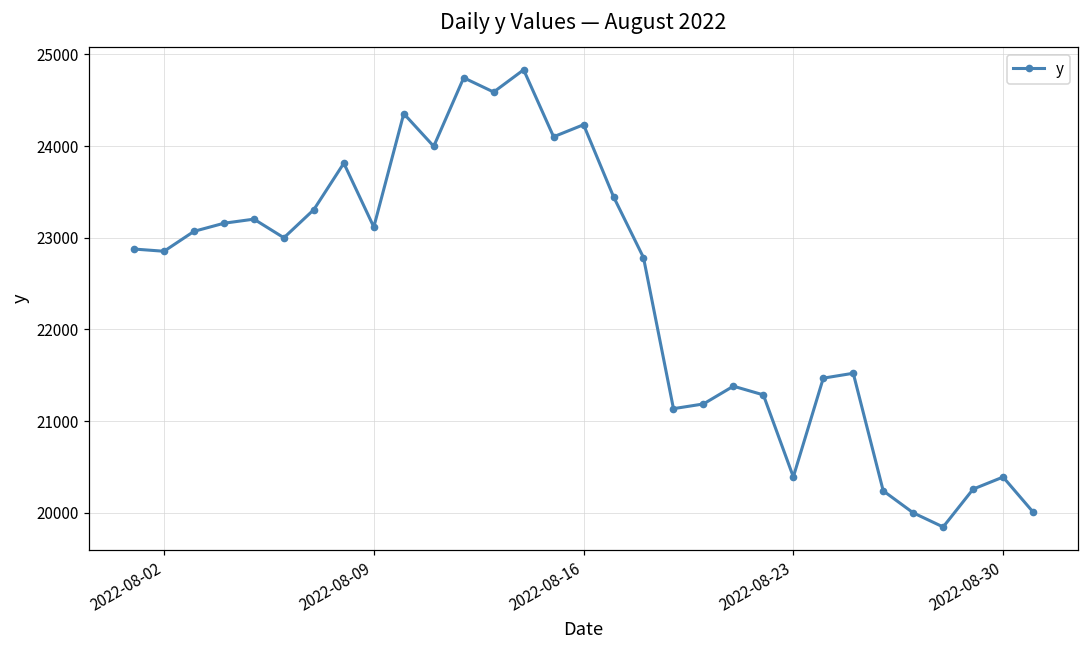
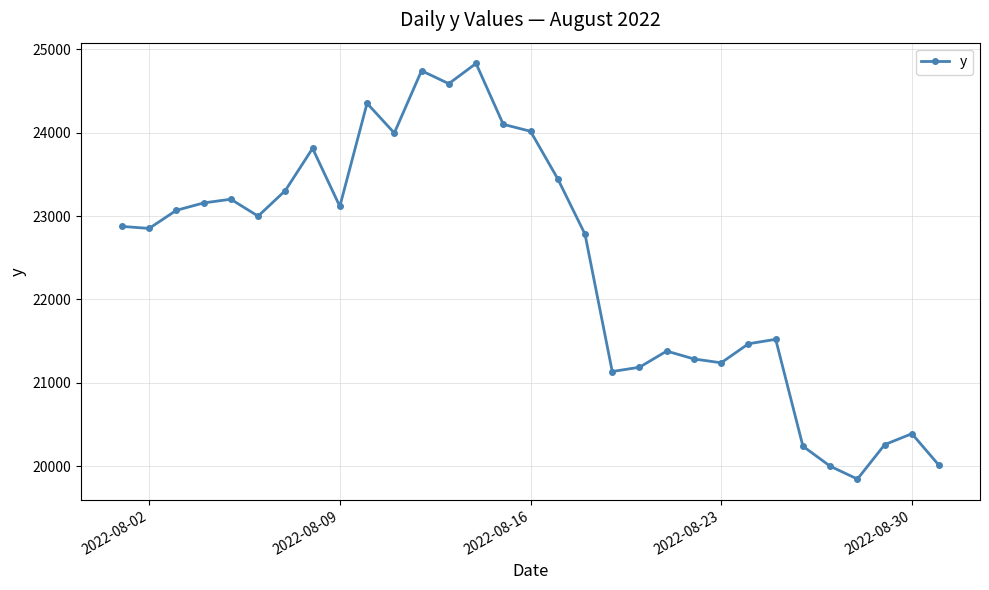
2022-08-16: 24200 -> 24000
2022-08-23: 20400 -> 21200
